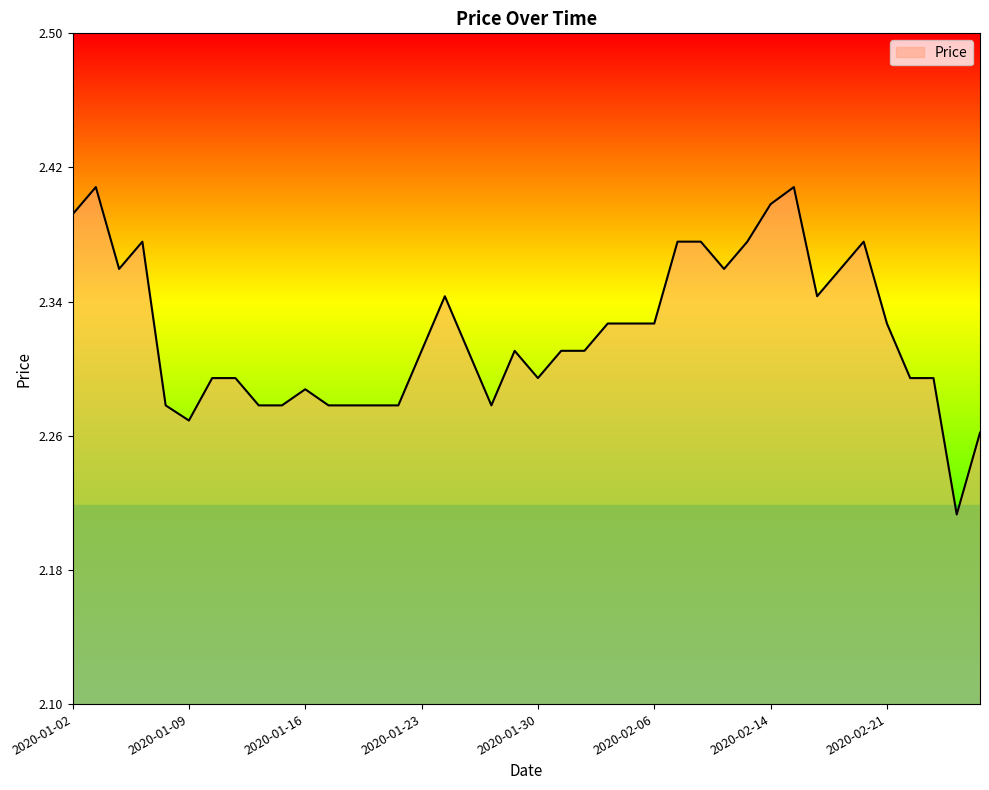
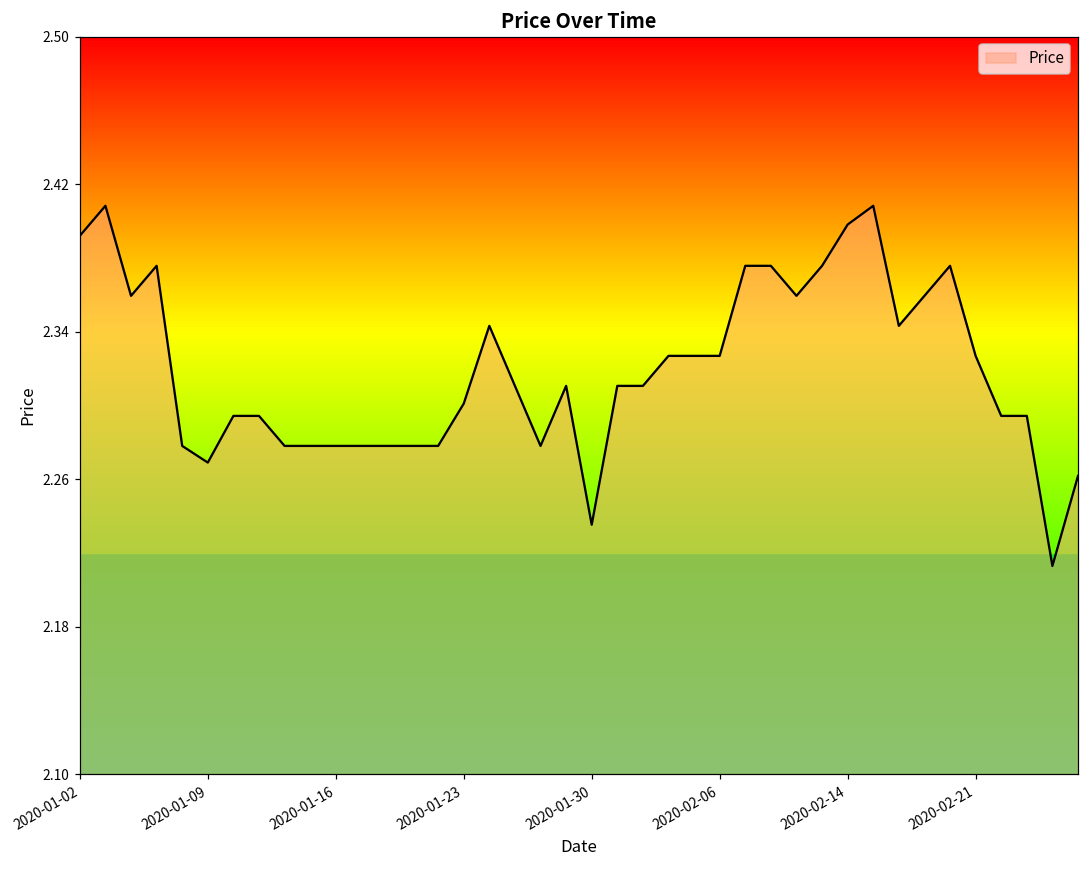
2020-01-16: 2.288 -> 2.278
2020-01-23: 2.311 -> 2.301
2020-01-30: 2.294 -> 2.235
